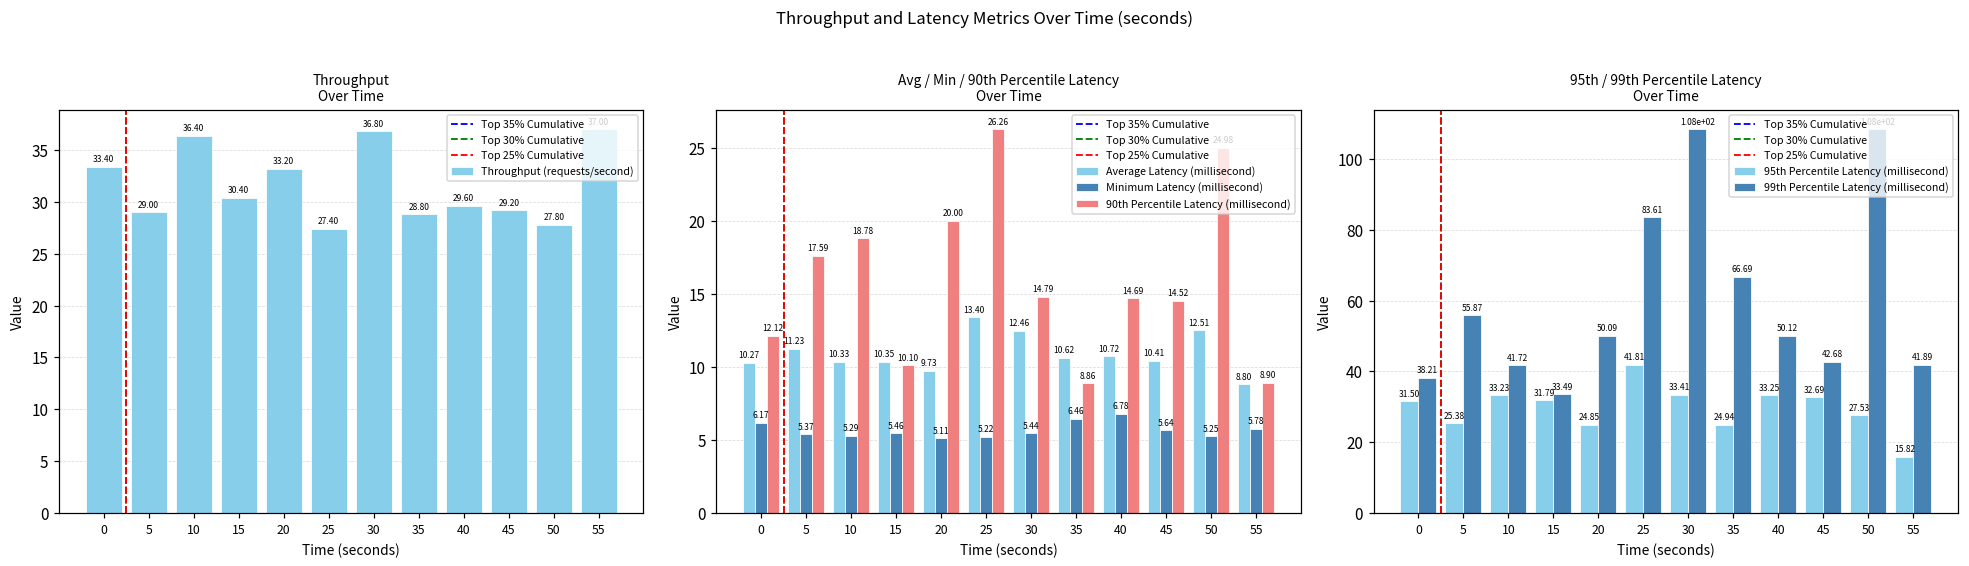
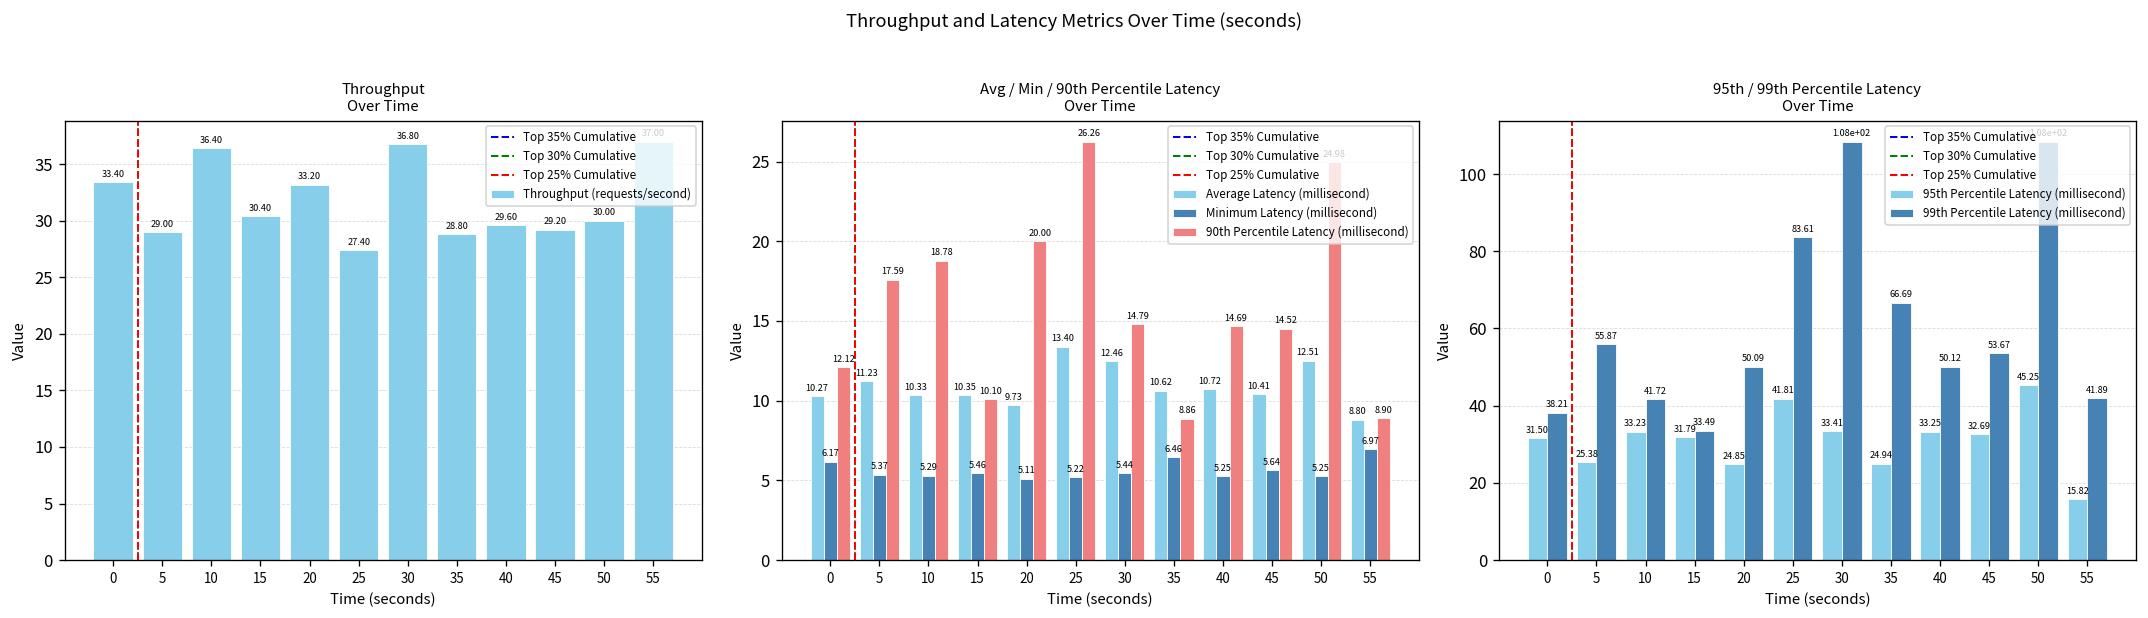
Throughput Over Time, 50: 27.80 -> 30.00
Avg / Min / 90th Percentile Latency Over Time, Minimum Latency (millisecond), 40: 6.78 -> 5.25
Avg / Min / 90th Percentile Latency Over Time, Minimum Latency (millisecond), 55: 5.78 -> 6.97
95th / 99th Percentile Latency Over Time, 99th Percentile Latency (millisecond), 45: 42.68 -> 53.67
95th / 99th Percentile Latency Over Time, 95th Percentile Latency (millisecond), 50: 27.53 -> 45.25
